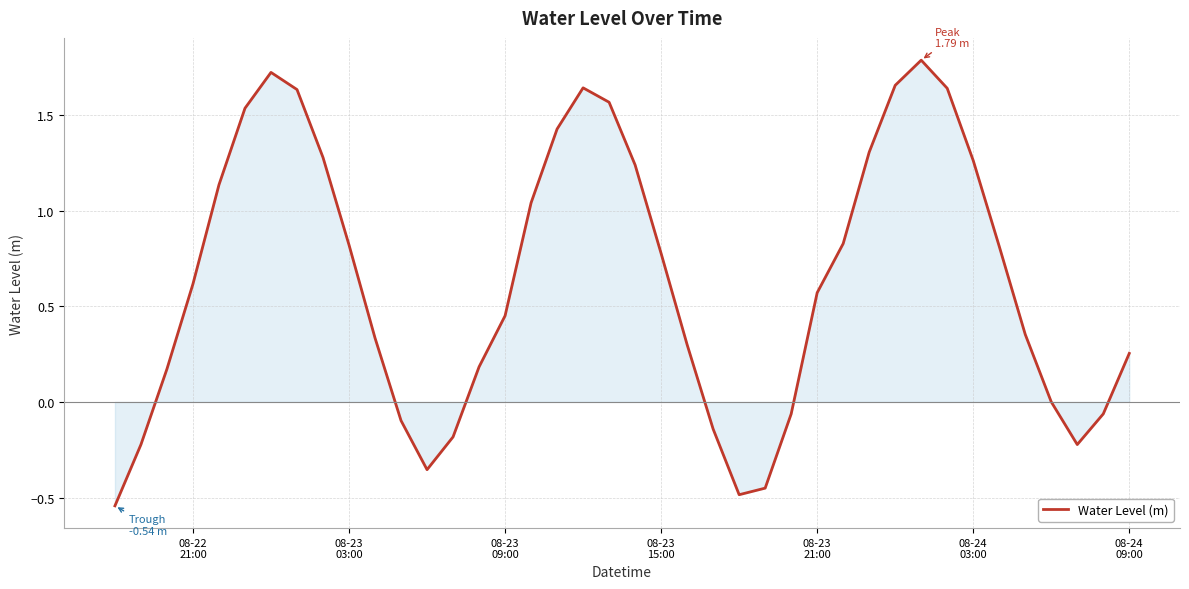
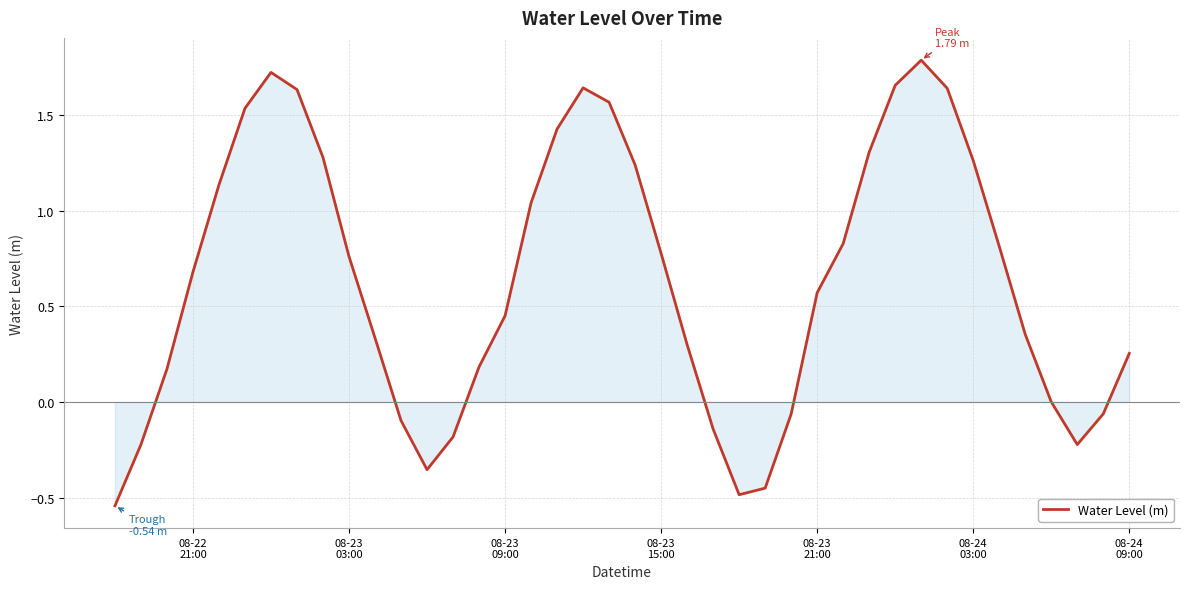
Water Level (m), 08-22 21:00: 0.62 -> 0.68
Water Level (m), 08-23 03:00: 0.82 -> 0.76
